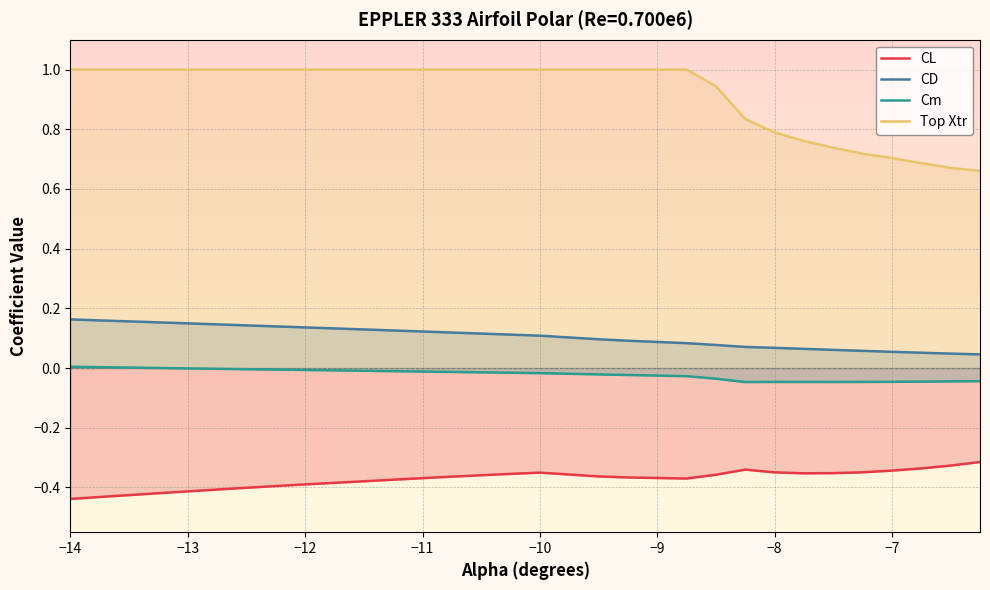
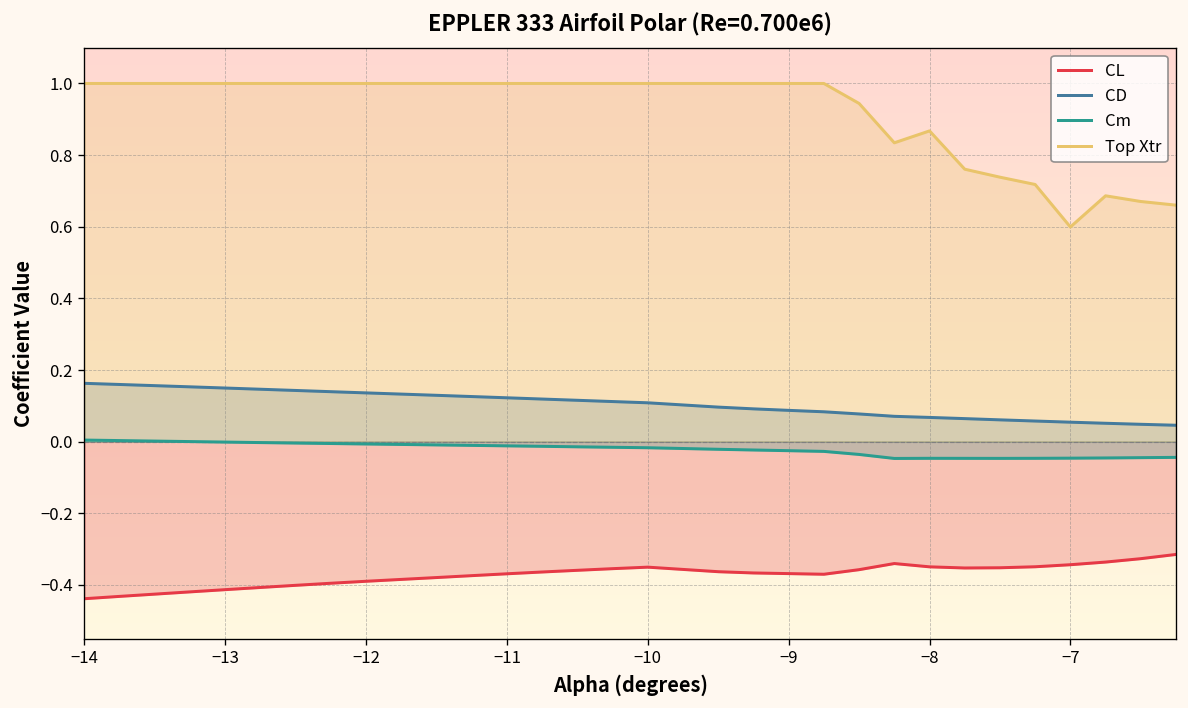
Top Xtr, −8: 0.79 -> 0.87
Top Xtr, −7: 0.70 -> 0.60
